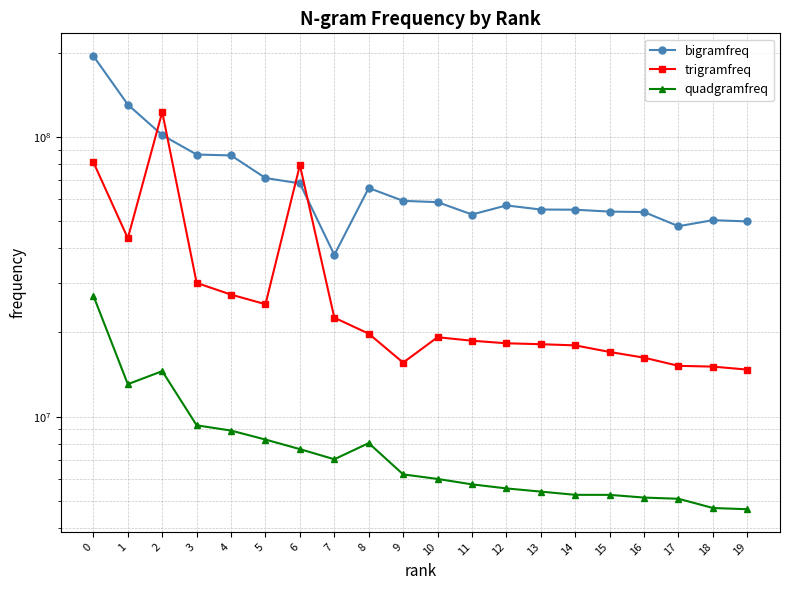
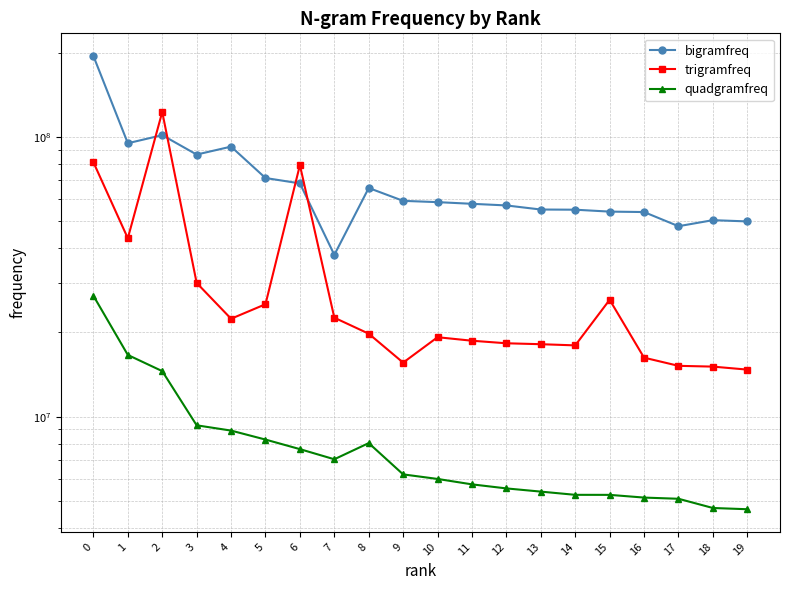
bigramfreq, 1: 130000000 -> 95000000
quadgramfreq, 1: 13000000 -> 17000000
bigramfreq, 4: 86000000 -> 92000000
trigramfreq, 4: 27000000 -> 22000000
bigramfreq, 11: 53000000 -> 58000000
trigramfreq, 15: 17000000 -> 26000000
